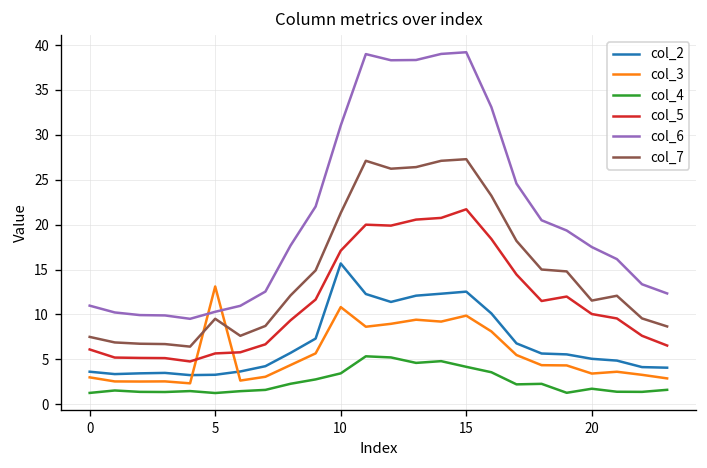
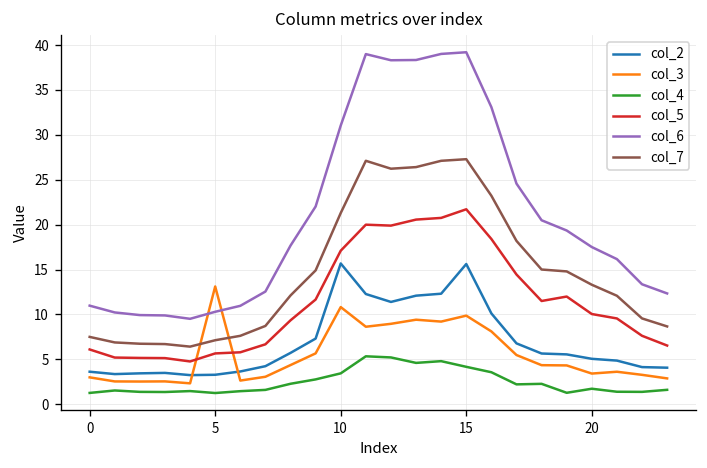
col_7, 5: 10 -> 7
col_2, 15: 13 -> 16
col_7, 20: 12 -> 13
